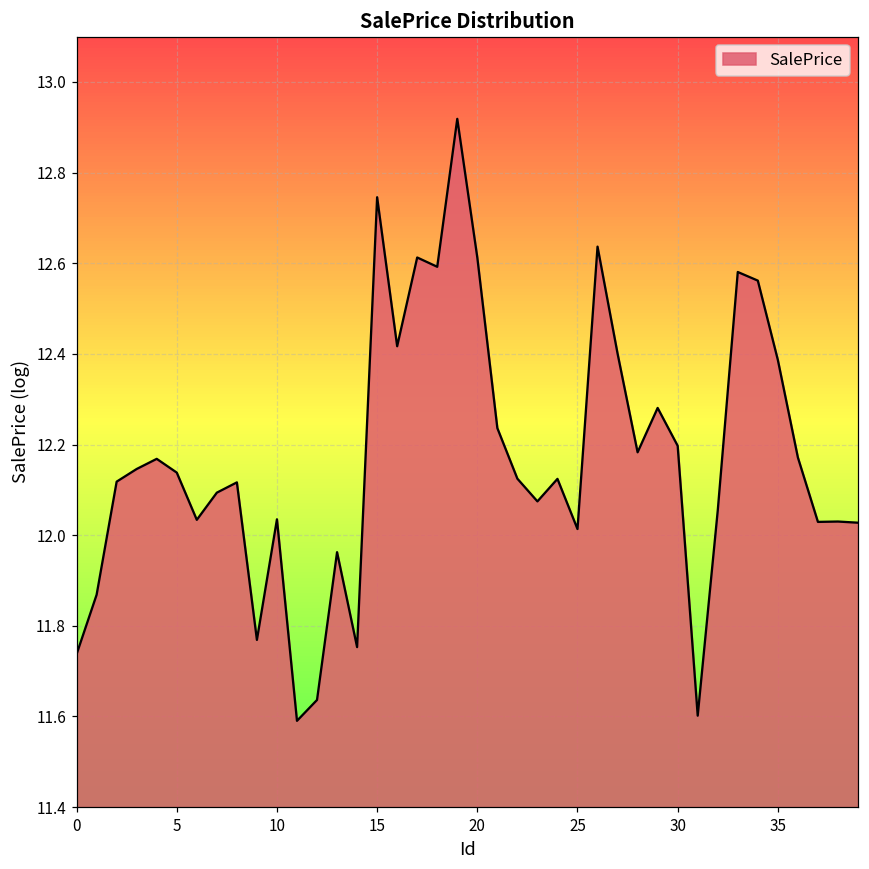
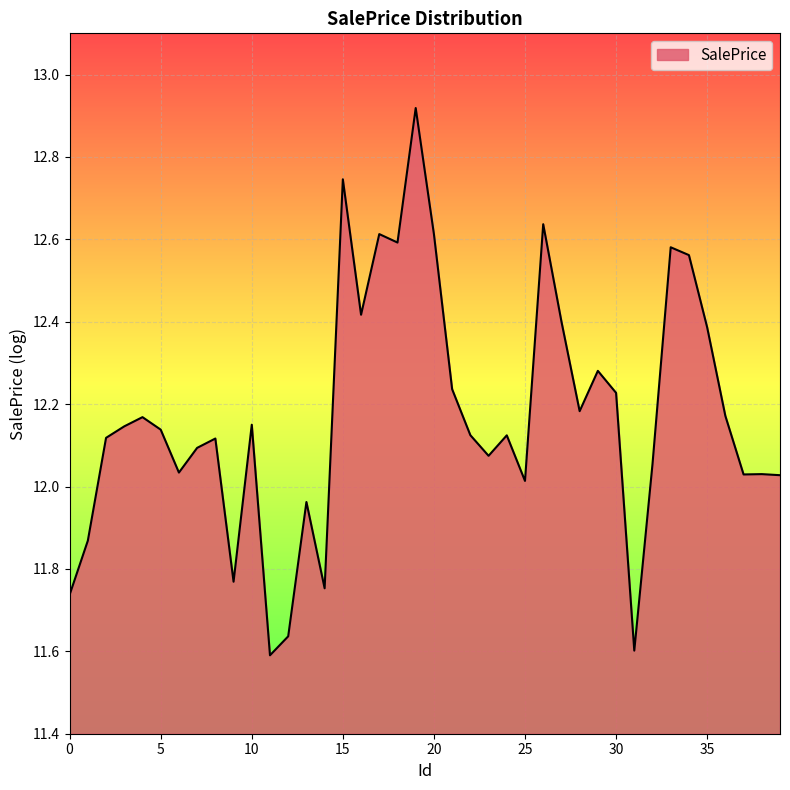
10: 12.04 -> 12.15
30: 12.20 -> 12.23
